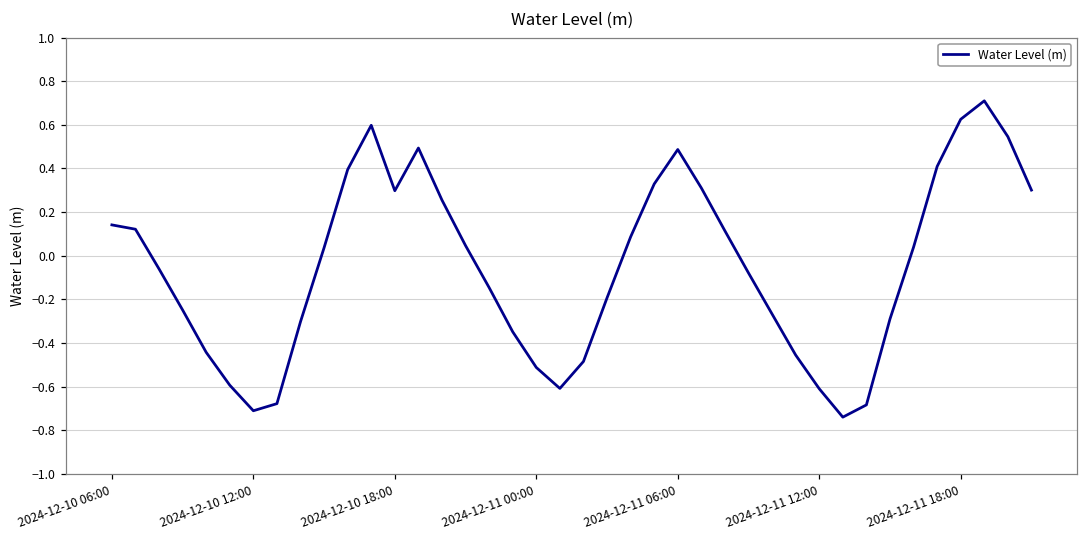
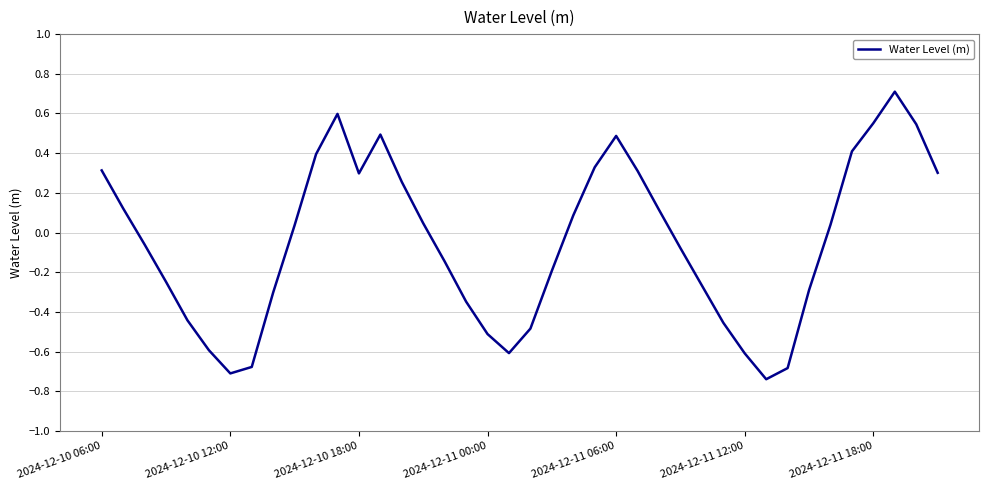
2024-12-10 06:00: 0.14 -> 0.31
2024-12-11 18:00: 0.63 -> 0.55
